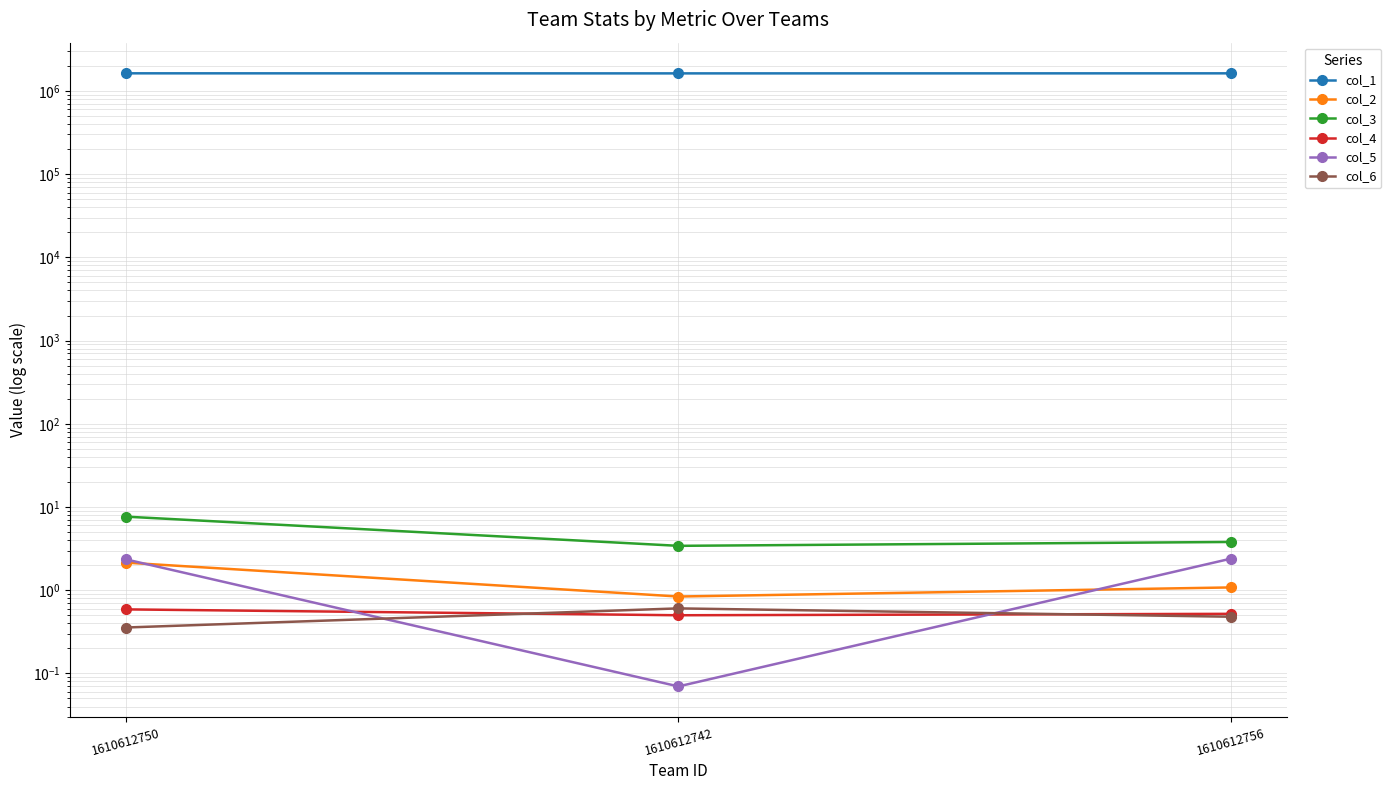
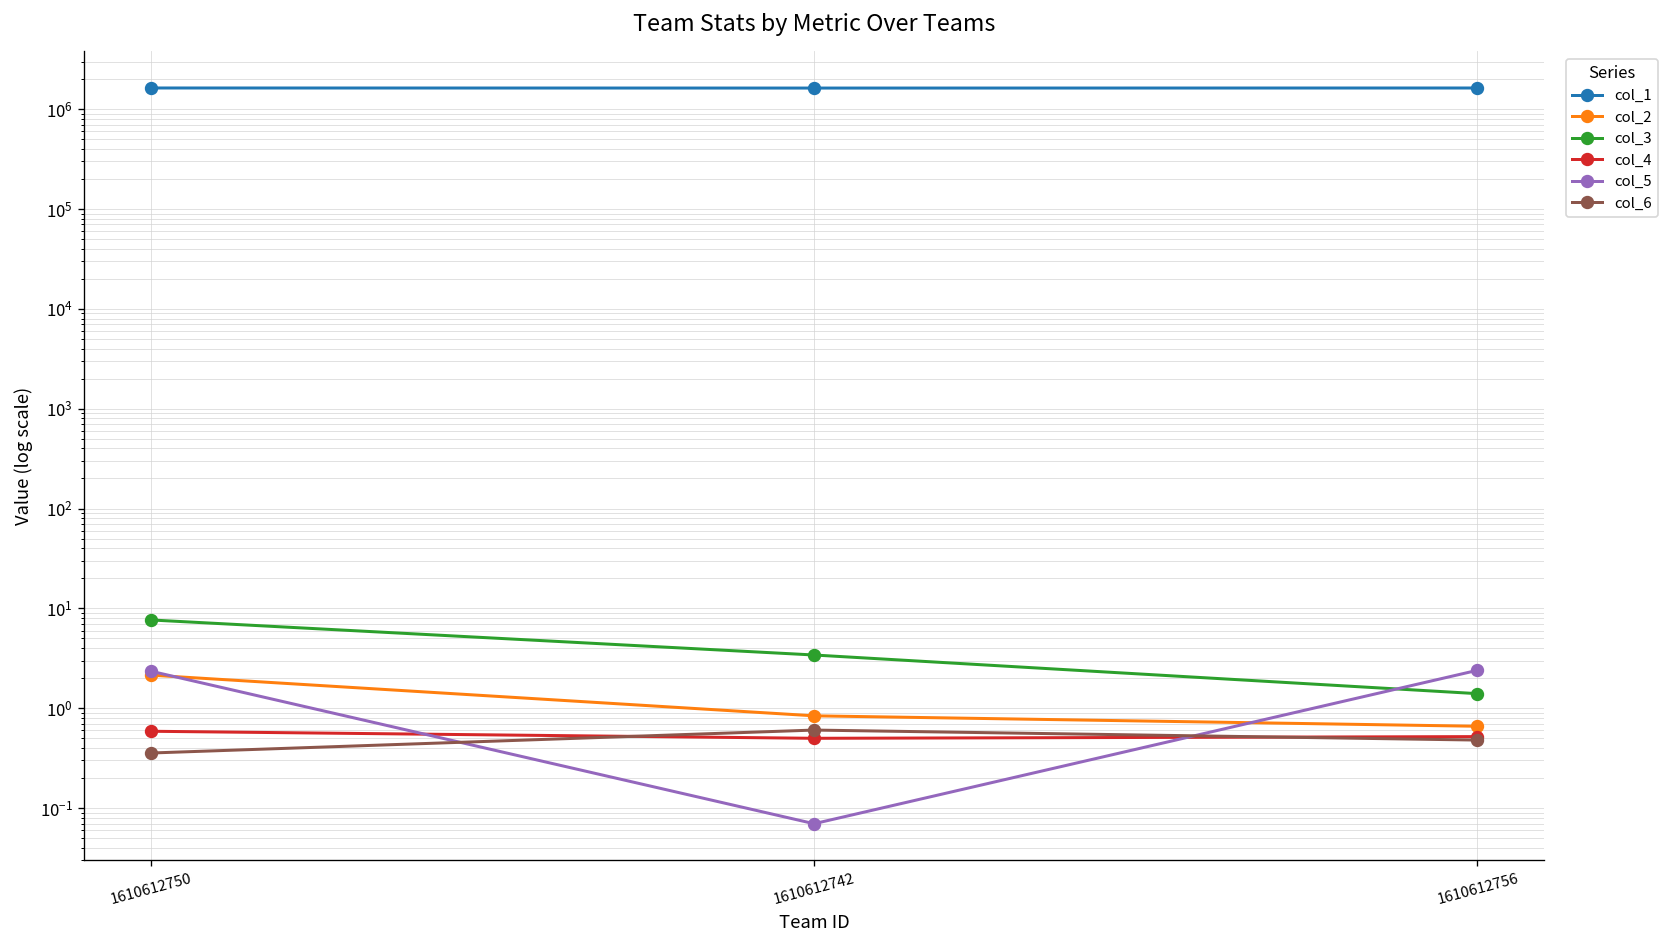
col_2, 1610612756: 1.1 -> 0.7
col_3, 1610612756: 4 -> 1.4
